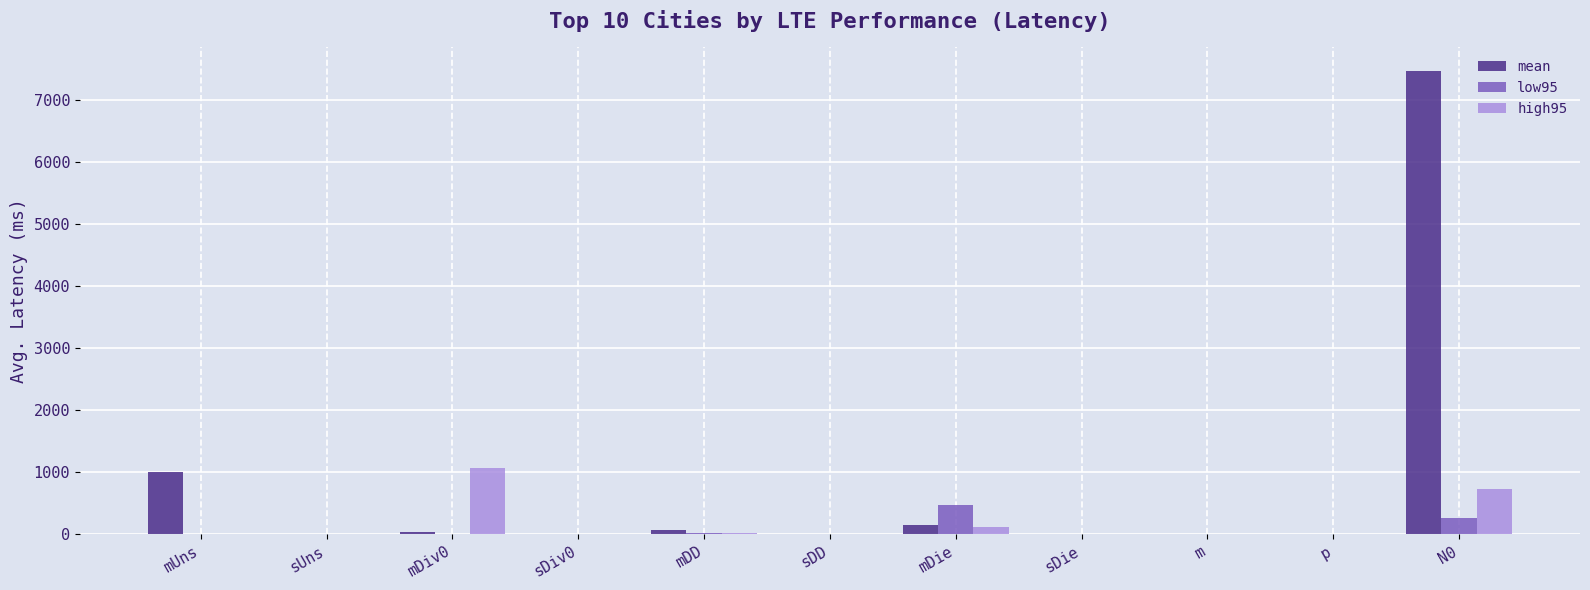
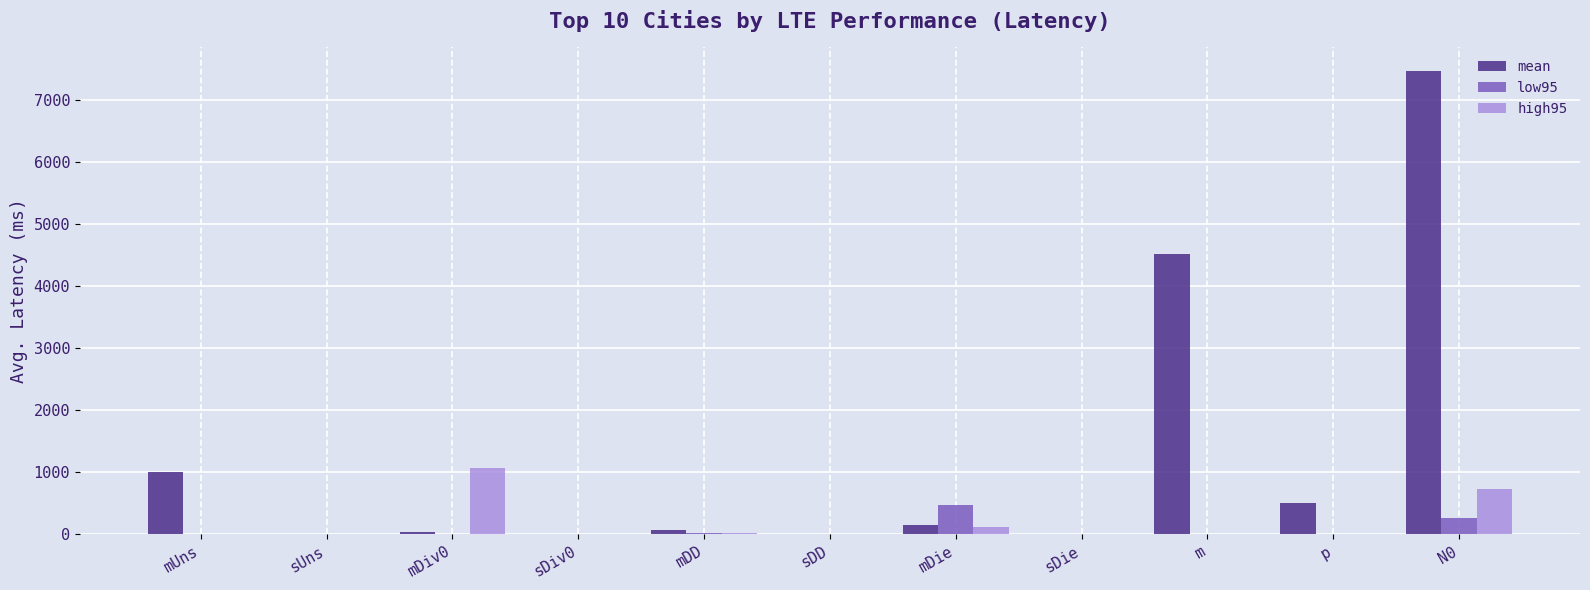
mean, m: 0 -> 4500
mean, p: 0 -> 500
